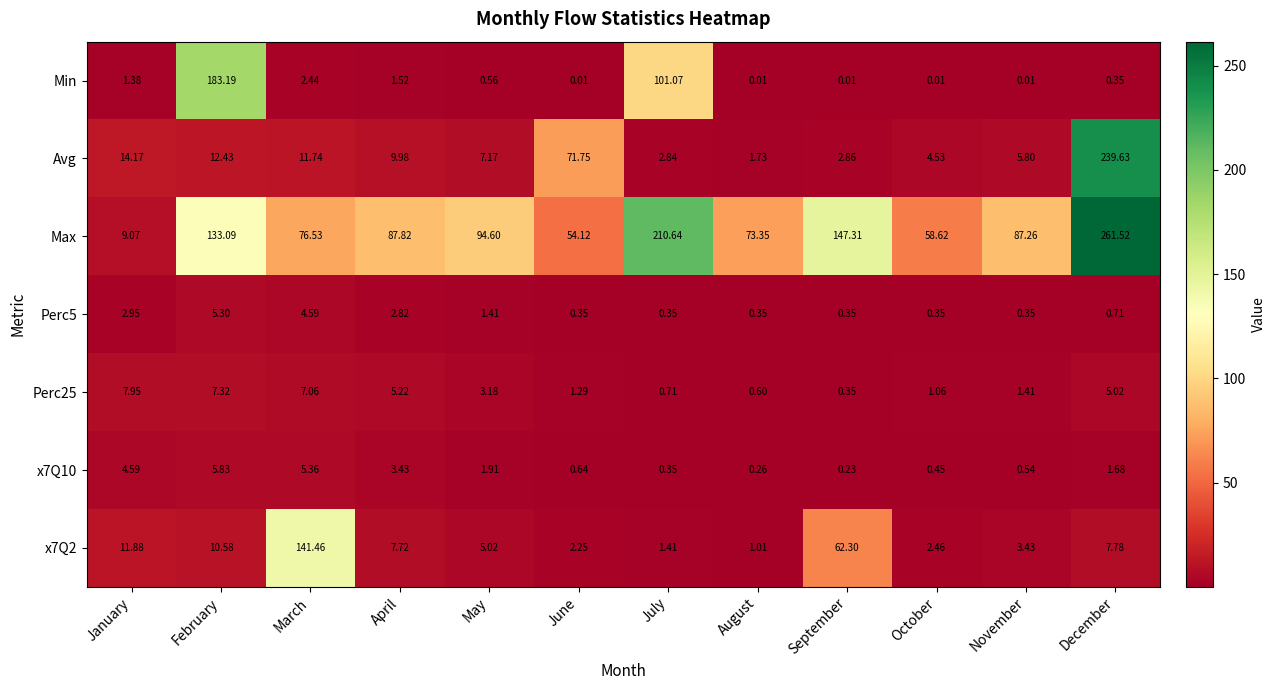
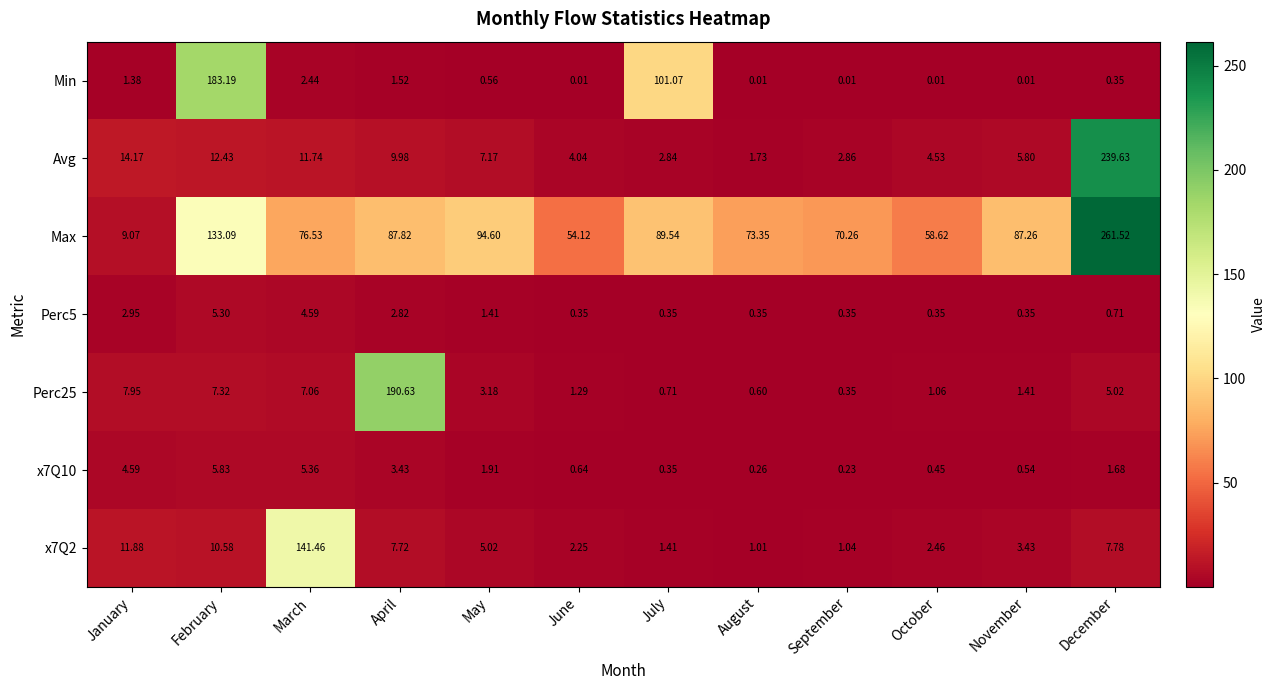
Avg, June: 71.75 -> 4.04
Max, July: 210.64 -> 89.54
Max, September: 147.31 -> 70.26
Perc25, April: 5.22 -> 190.63
x7Q2, September: 62.30 -> 1.04
